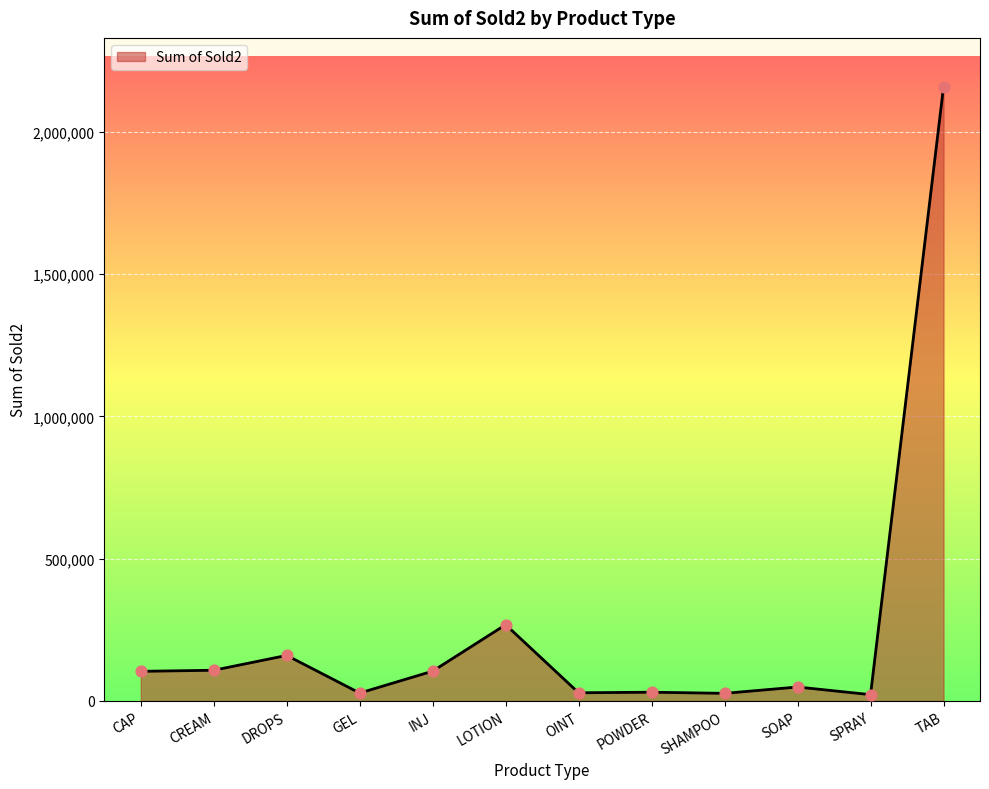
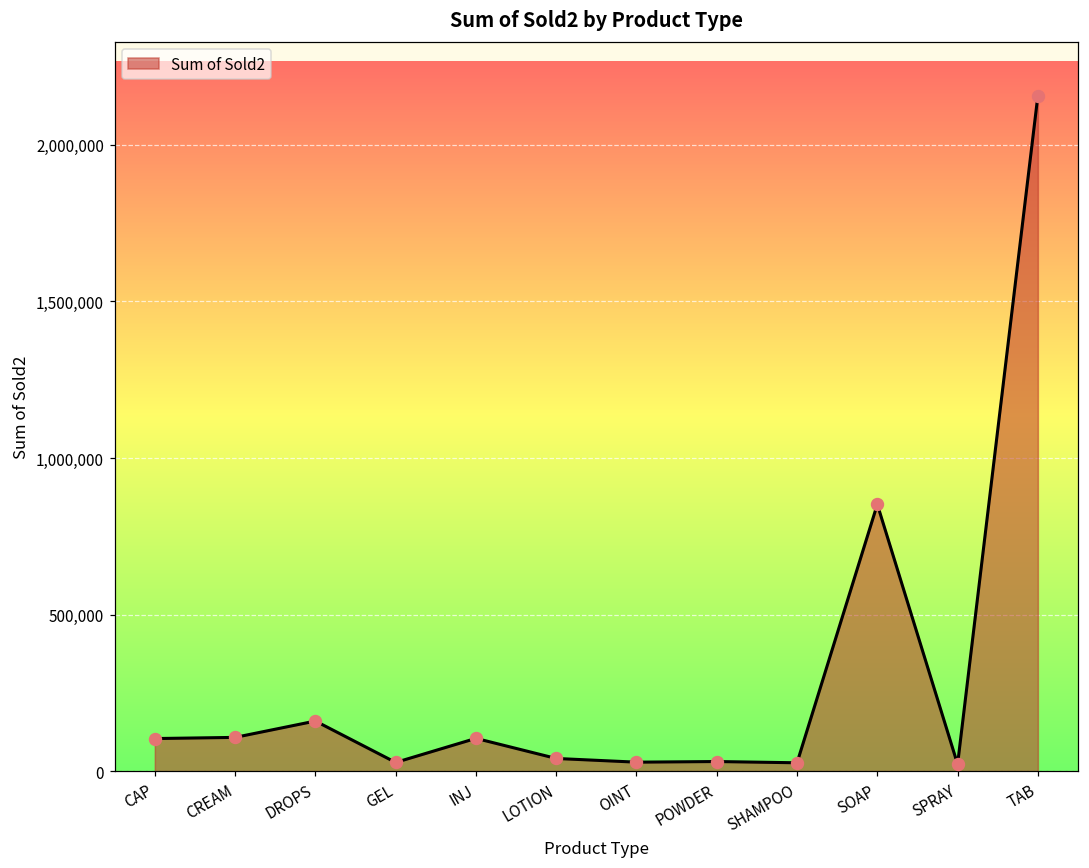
LOTION: 270,000 -> 40,000
SOAP: 50,000 -> 850,000
